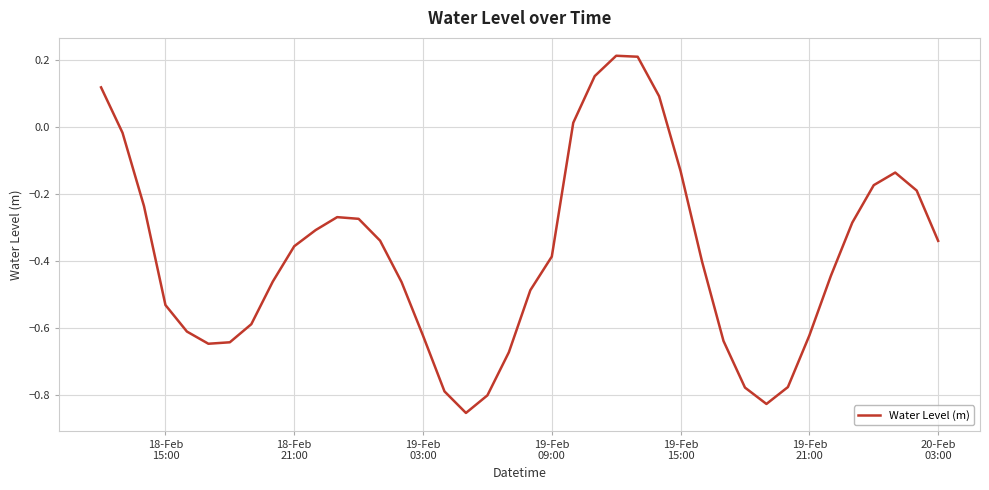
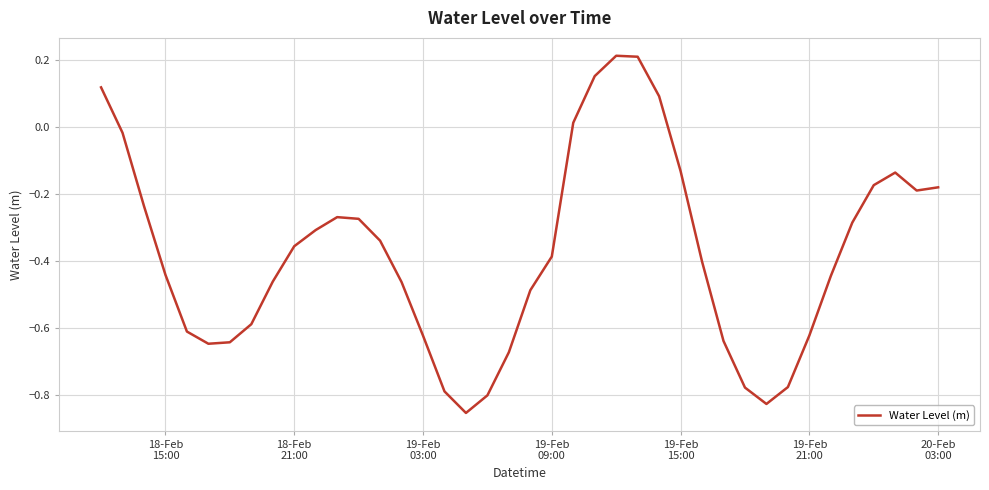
18-Feb 15:00: -0.53 -> -0.44
20-Feb 03:00: -0.34 -> -0.18
